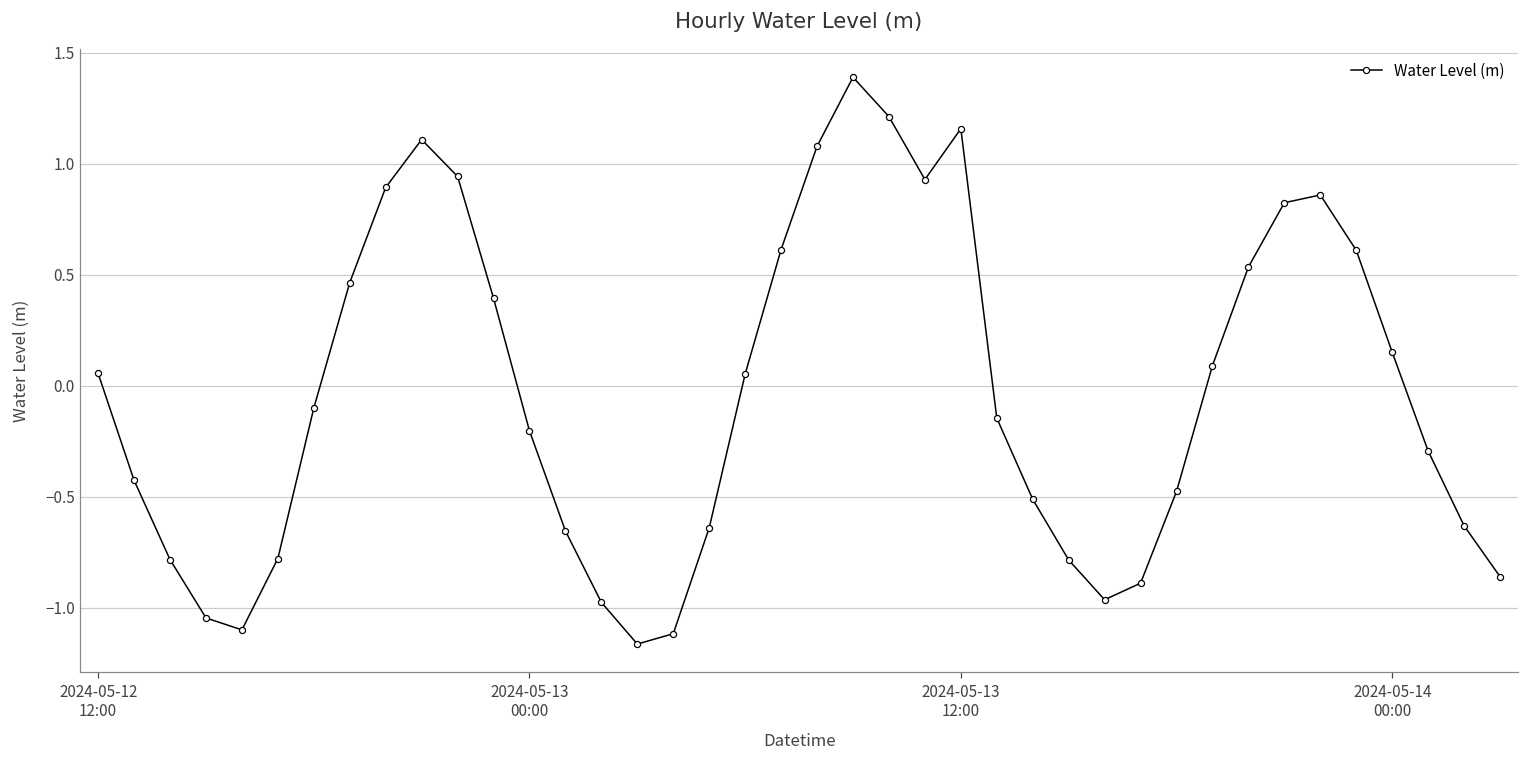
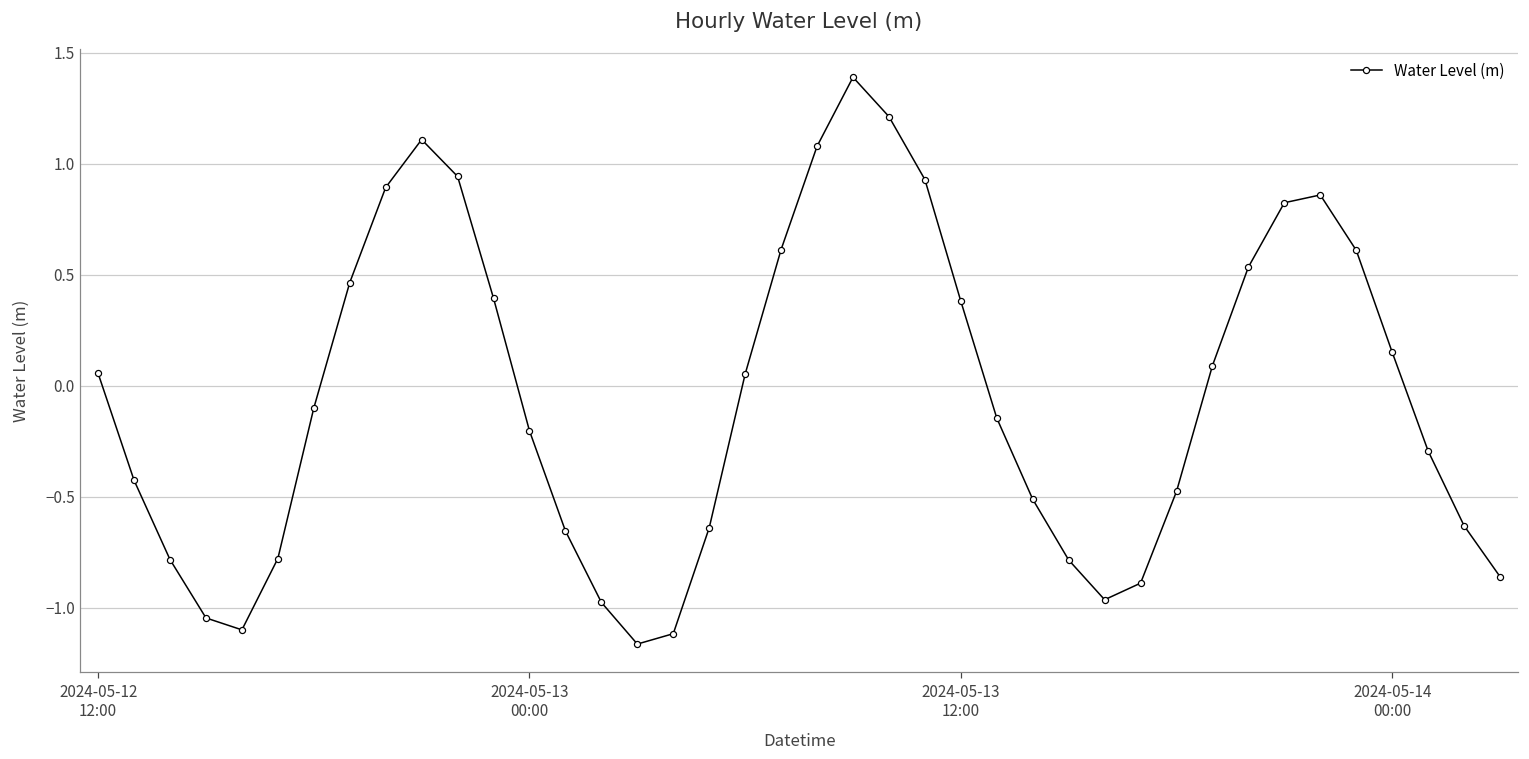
2024-05-13 12:00: 1.16 -> 0.38
